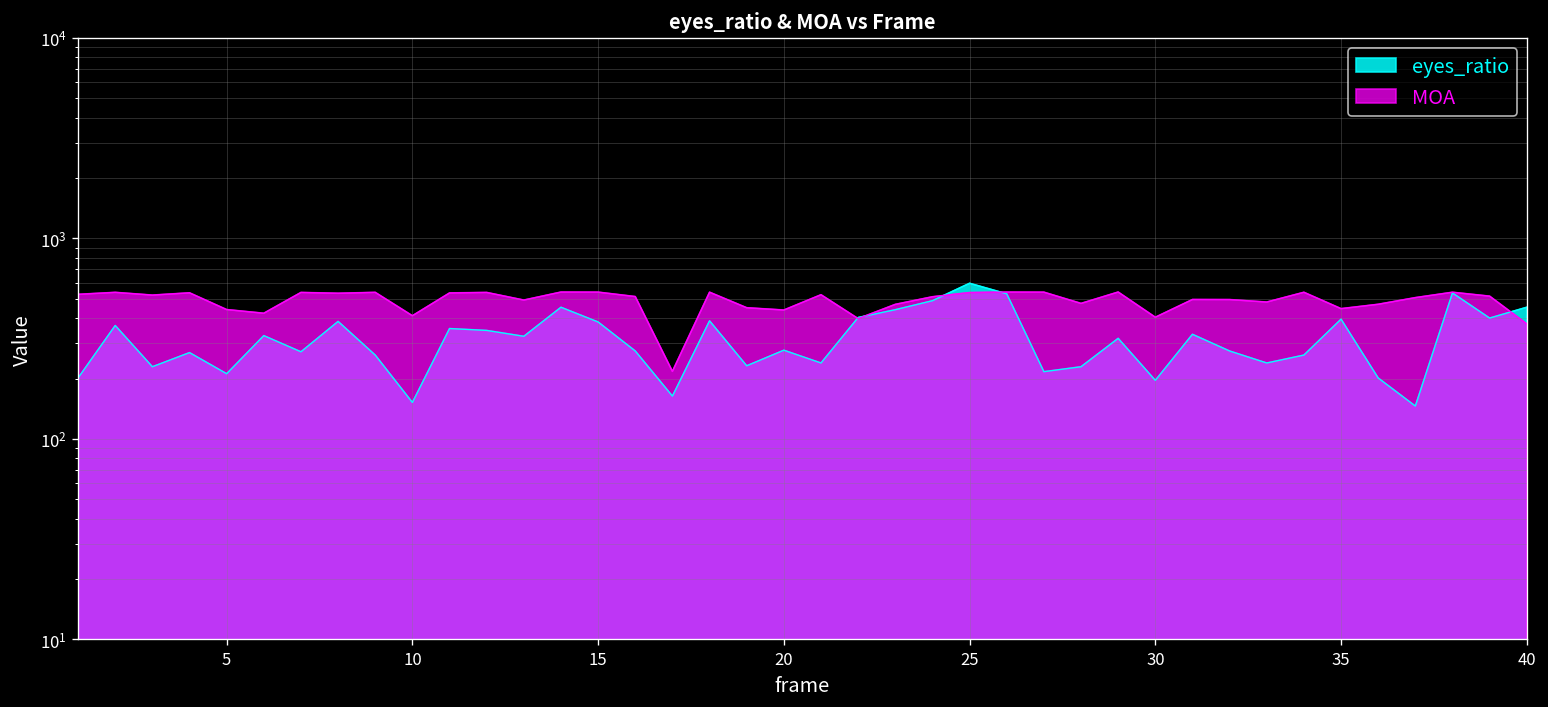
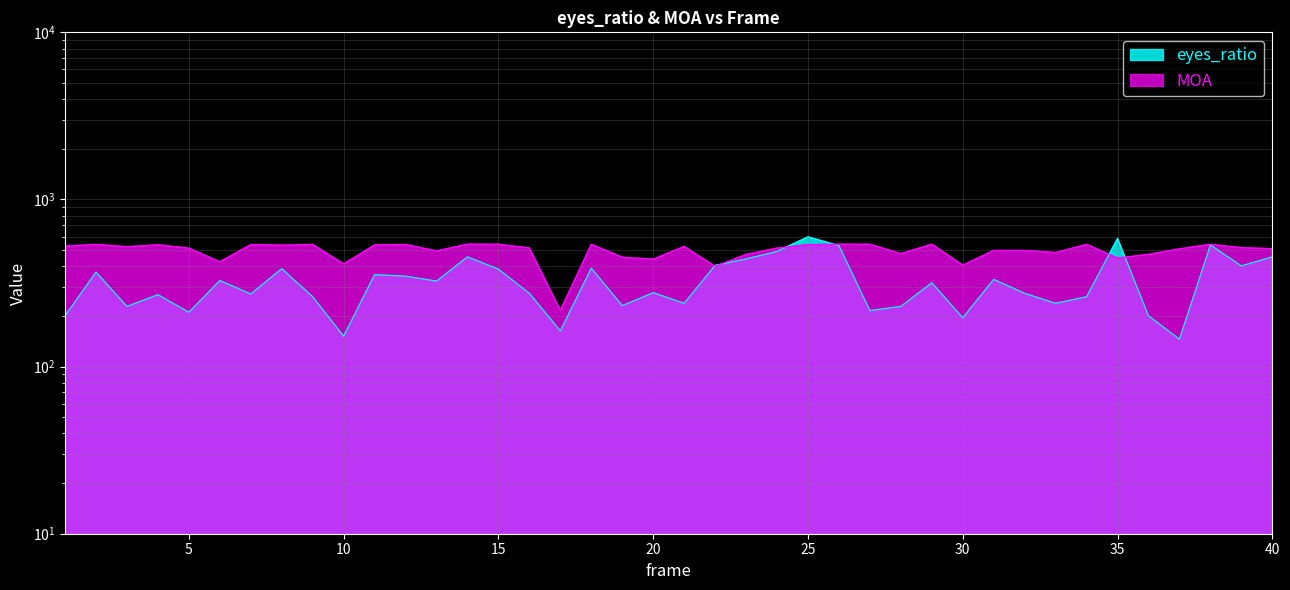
MOA, 5: 440 -> 510
eyes_ratio, 35: 400 -> 580
MOA, 40: 370 -> 510
